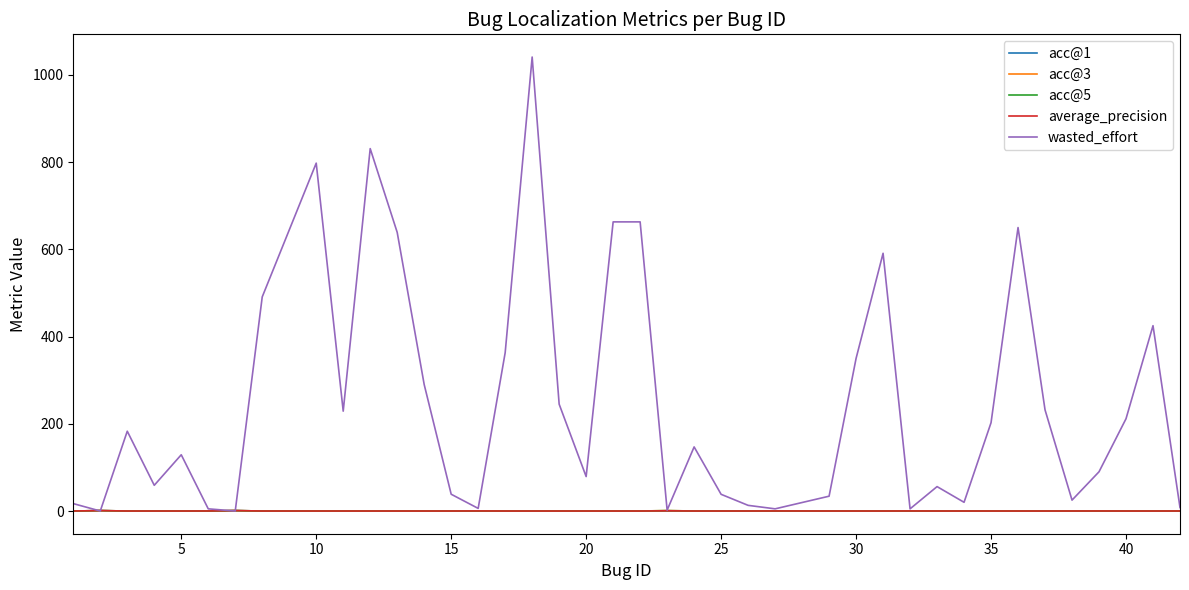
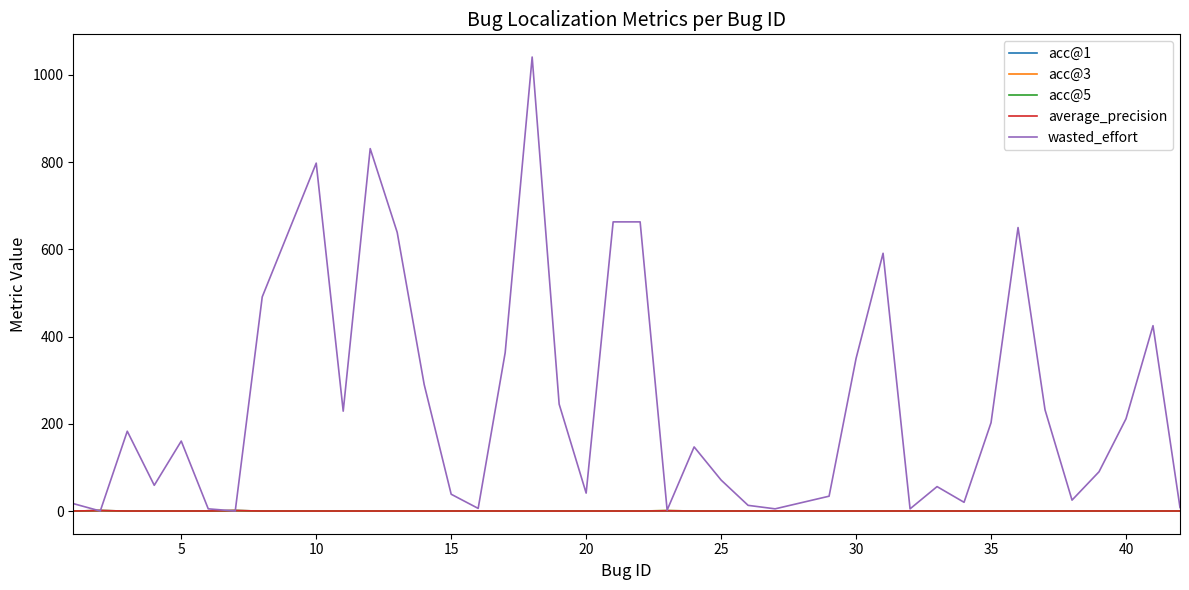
wasted_effort, 5: 130 -> 160
wasted_effort, 20: 80 -> 40
wasted_effort, 25: 40 -> 70
